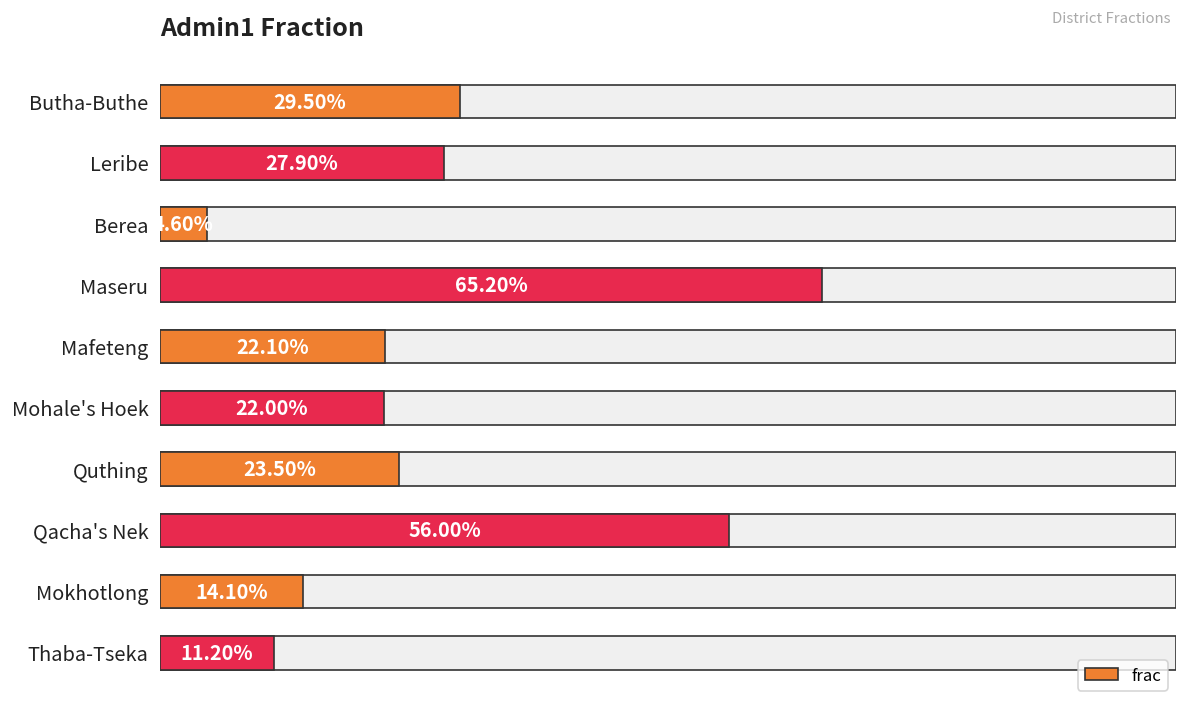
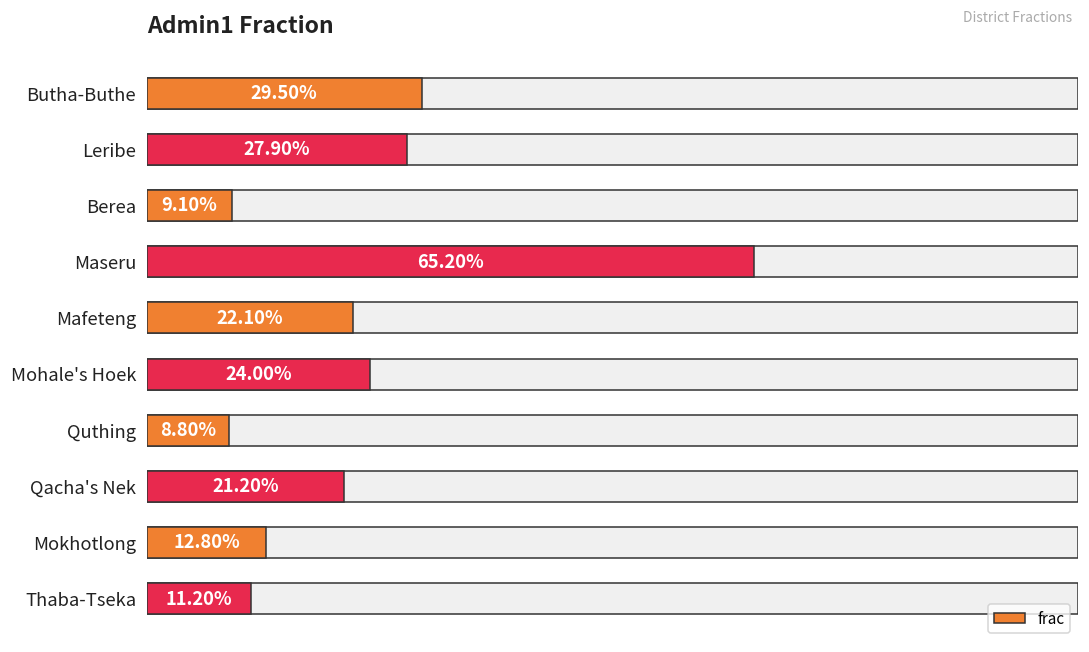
frac, Berea: 4.60% -> 9.10%
frac, Mohale's Hoek: 22.00% -> 24.00%
frac, Quthing: 23.50% -> 8.80%
frac, Qacha's Nek: 56.00% -> 21.20%
frac, Mokhotlong: 14.10% -> 12.80%
